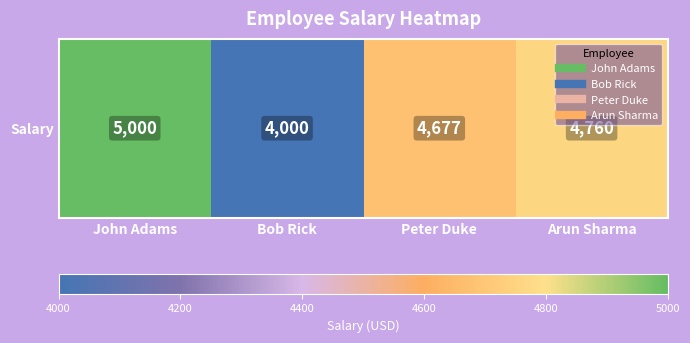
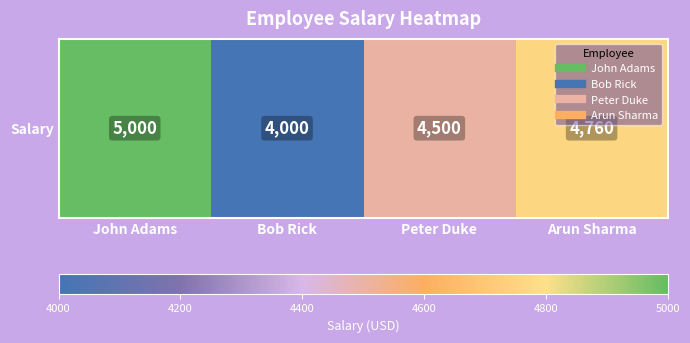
Salary, Peter Duke: 4,677 -> 4,500
